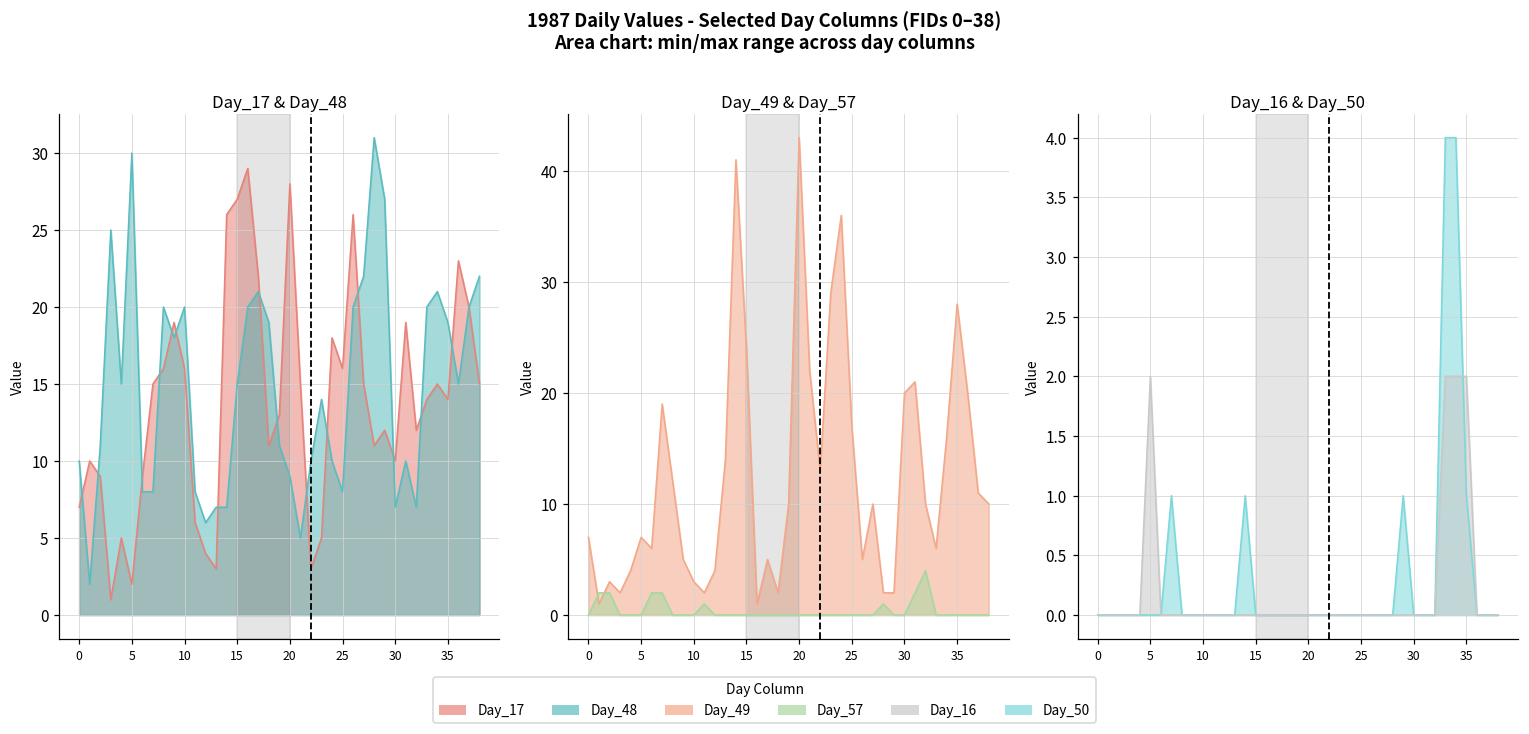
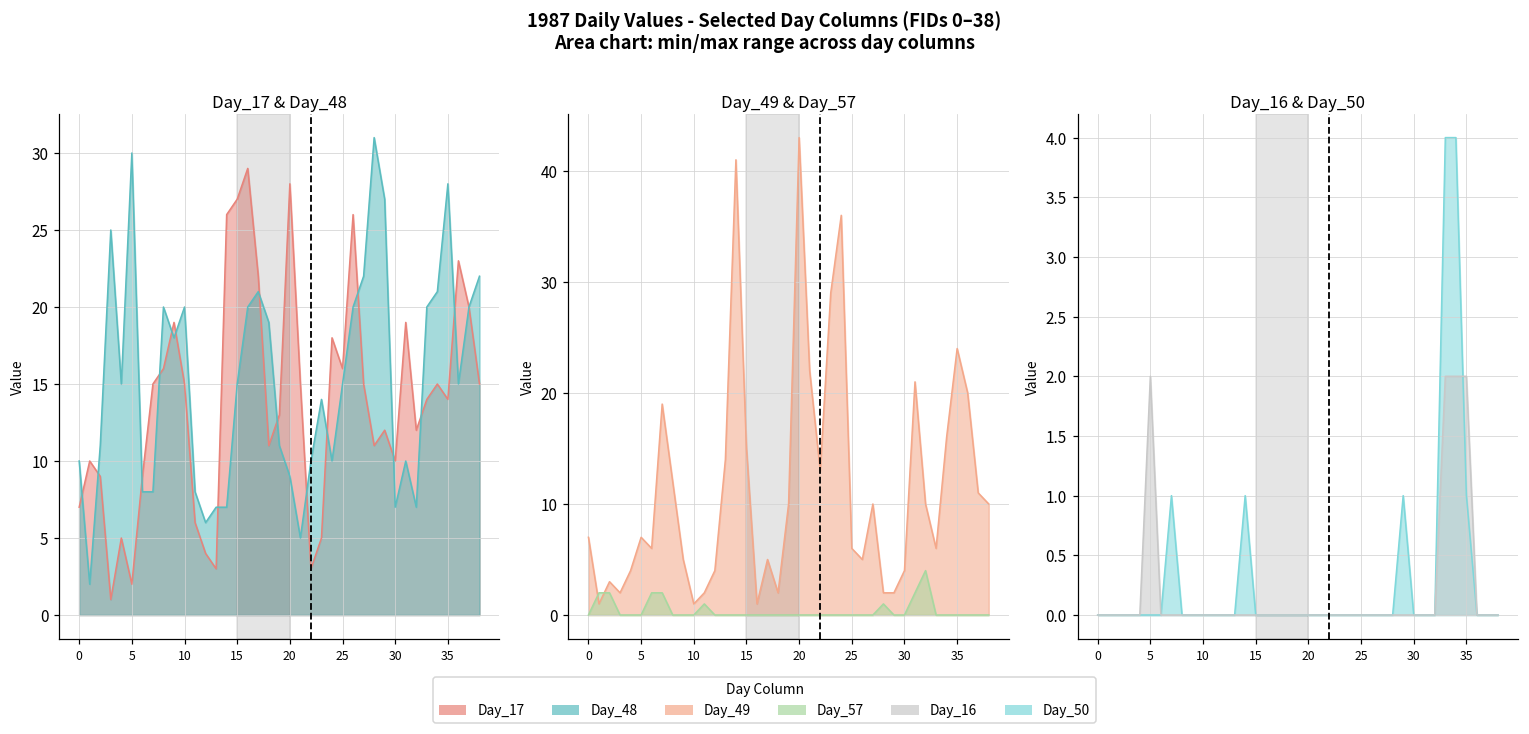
Day_17 & Day_48, Day_17, 10: 16 -> 15
Day_17 & Day_48, Day_48, 25: 8 -> 15
Day_17 & Day_48, Day_48, 35: 19 -> 28
Day_49 & Day_57, Day_49, 10: 3 -> 1
Day_49 & Day_57, Day_49, 15: 24 -> 15
Day_49 & Day_57, Day_49, 25: 17 -> 6
Day_49 & Day_57, Day_49, 30: 20 -> 4
Day_49 & Day_57, Day_49, 35: 28 -> 24
